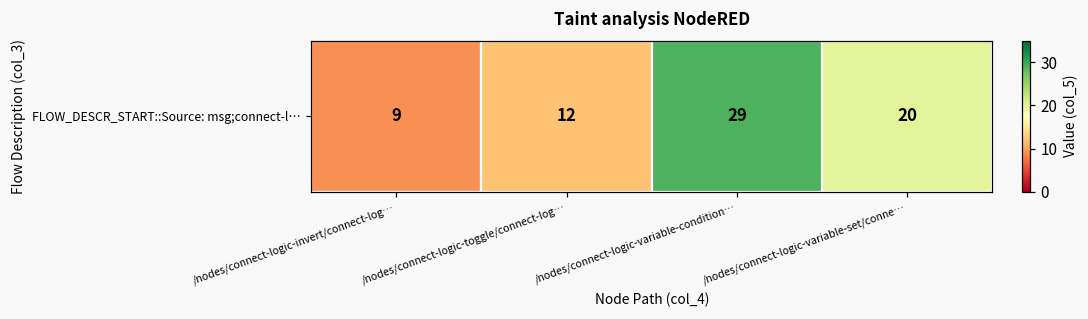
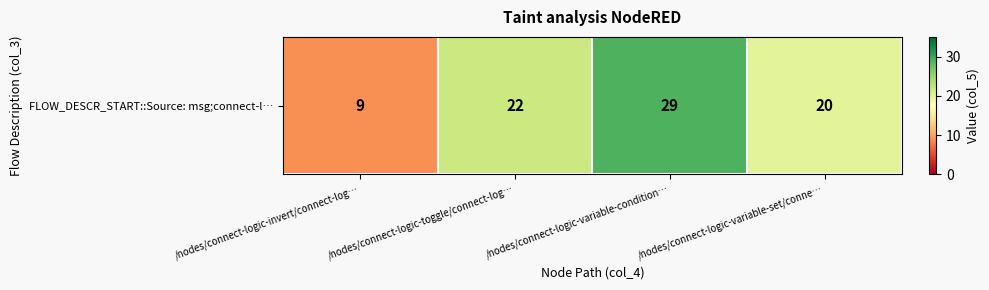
FLOW_DESCR_START::Source: msg;connect-l…, /nodes/connect-logic-toggle/connect-log…: 12 -> 22
